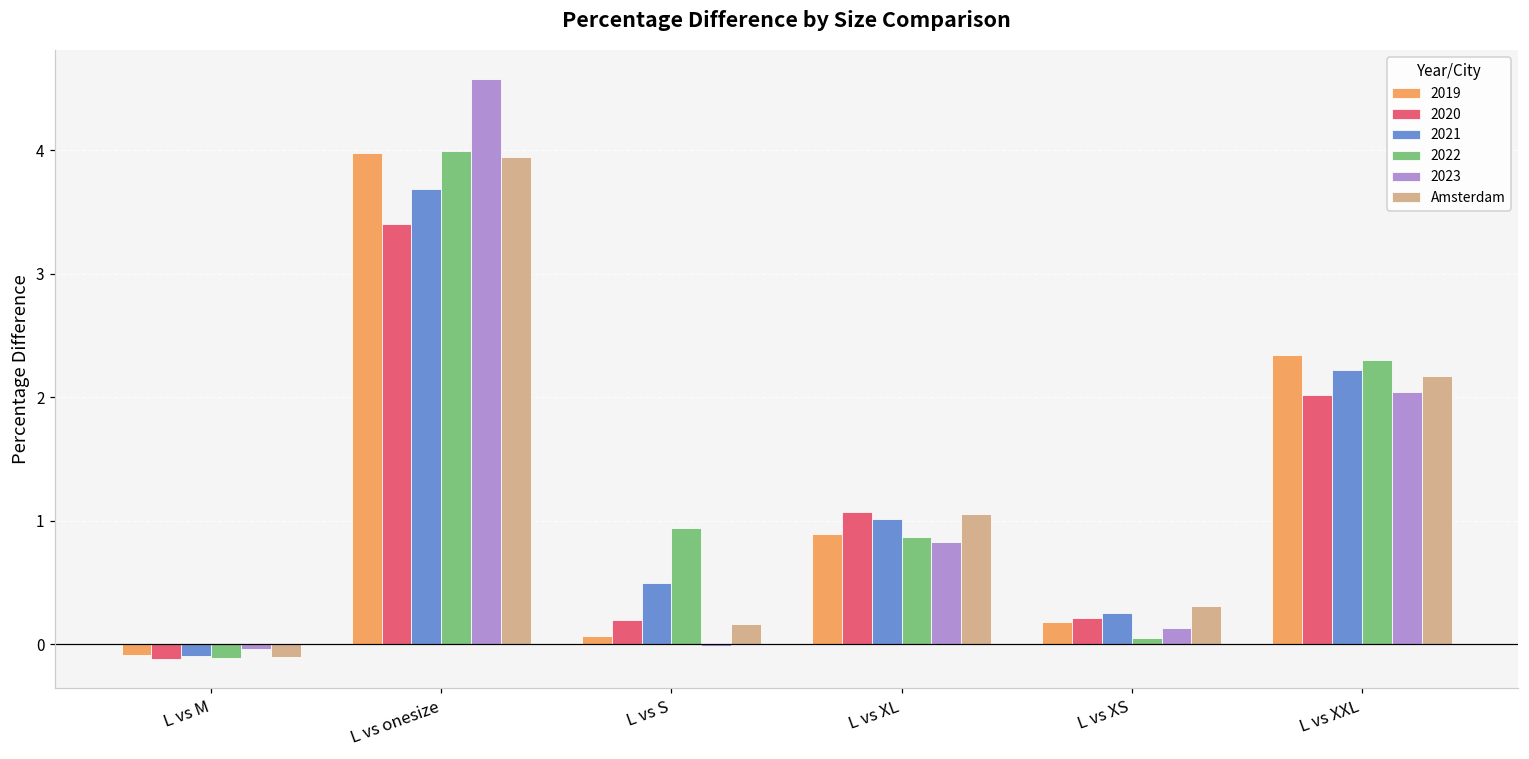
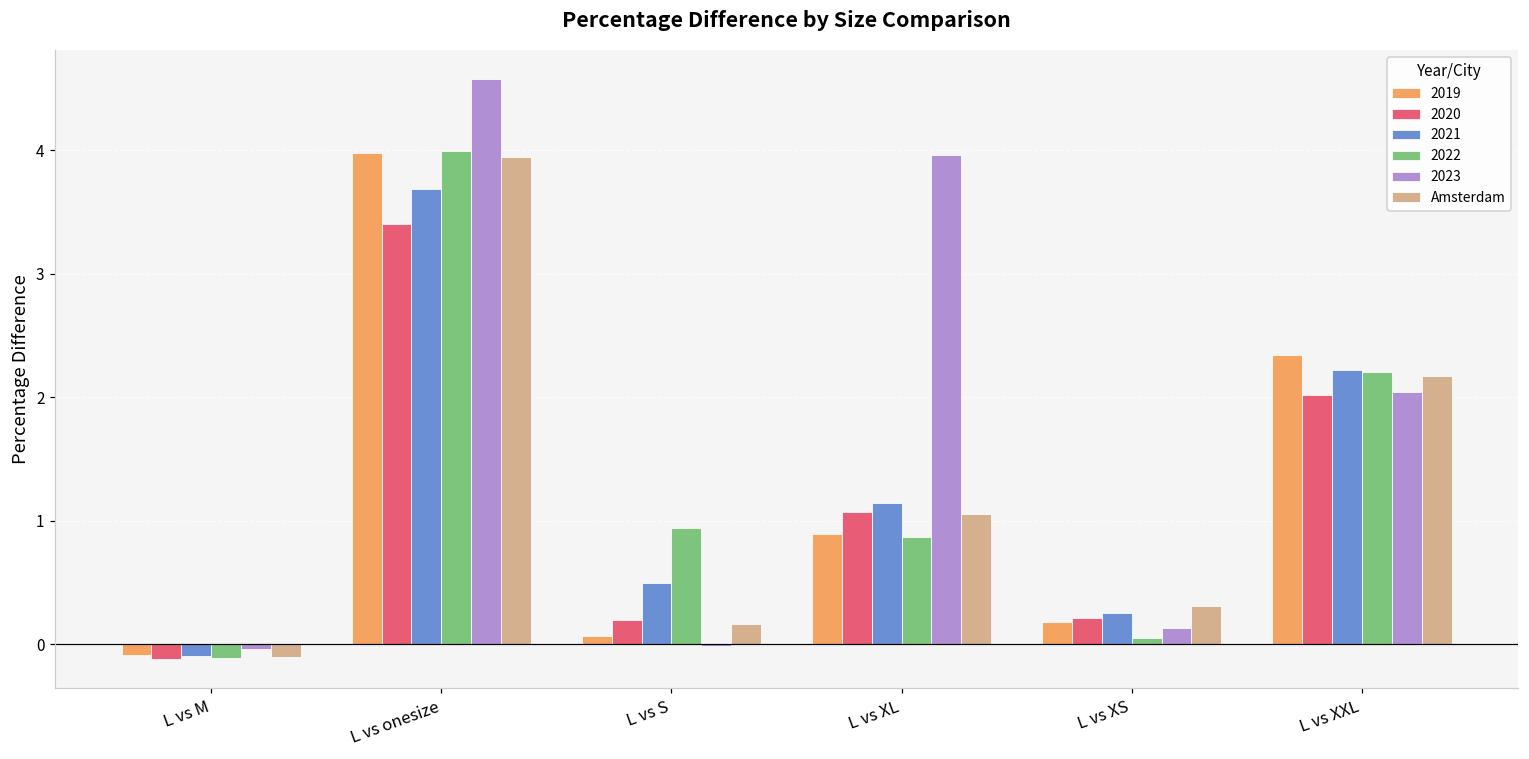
2021, L vs XL: 1.01 -> 1.15
2023, L vs XL: 0.83 -> 3.96
2022, L vs XXL: 2.30 -> 2.21
